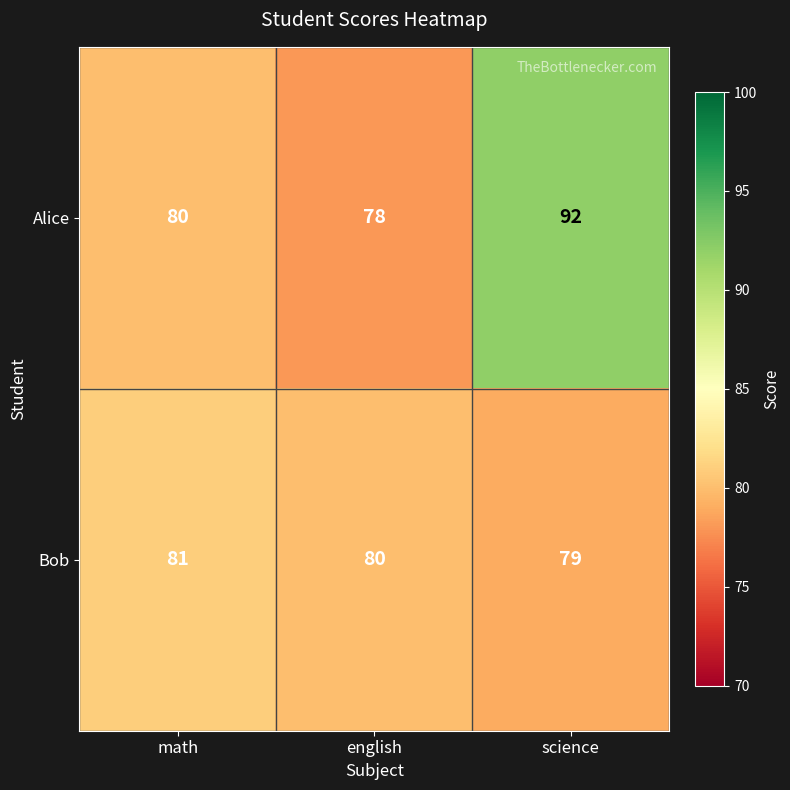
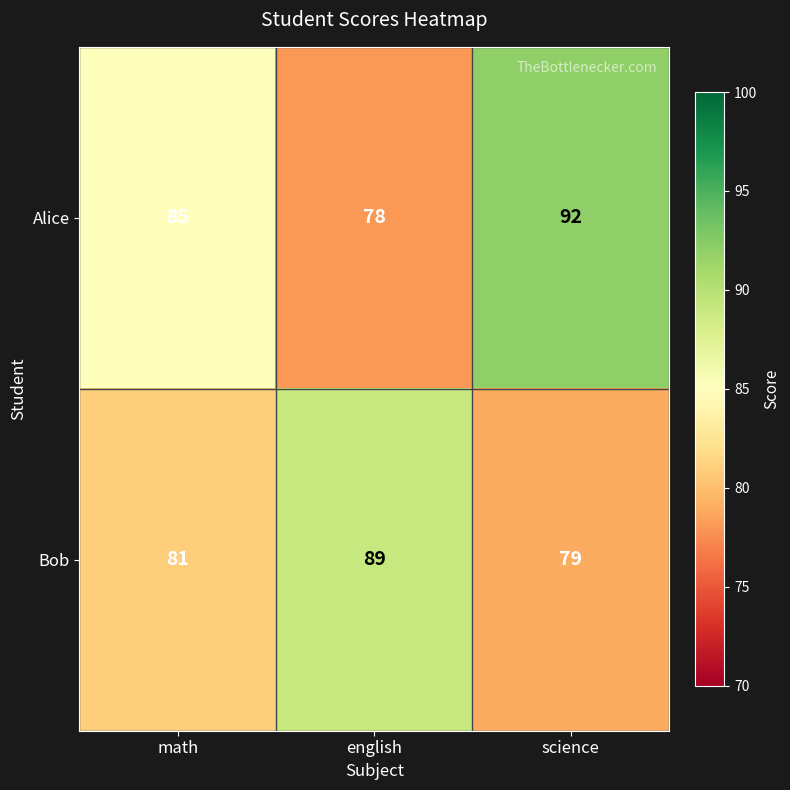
Alice, math: 80 -> 85
Bob, english: 80 -> 89
